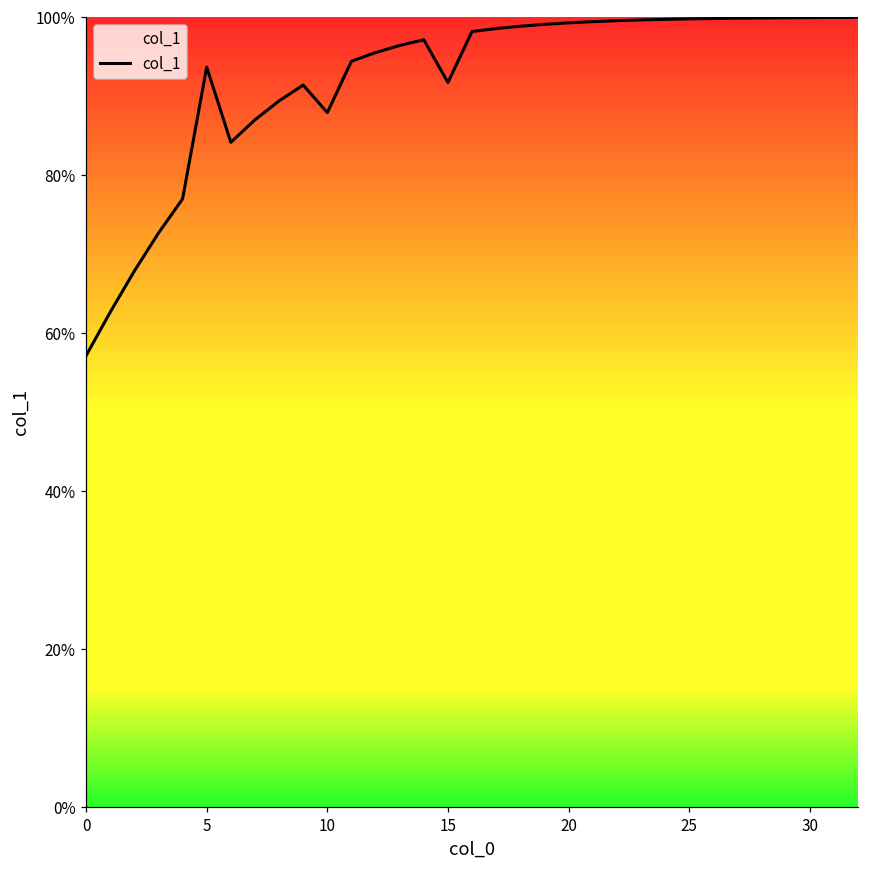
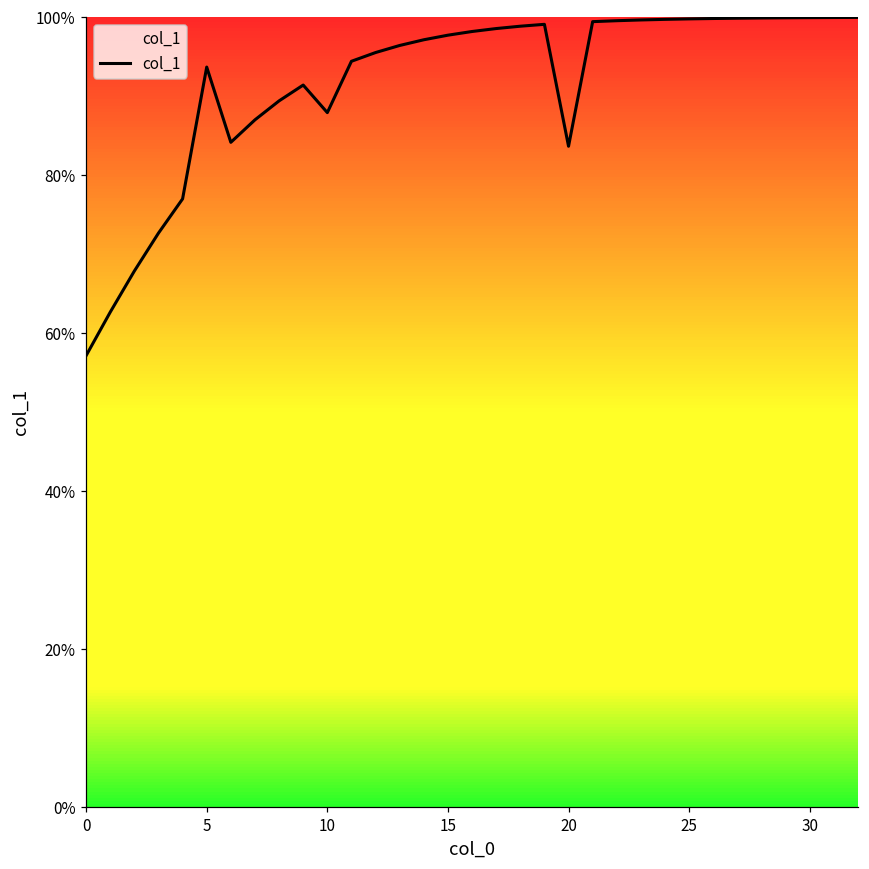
15: 92% -> 98%
20: 99% -> 84%
